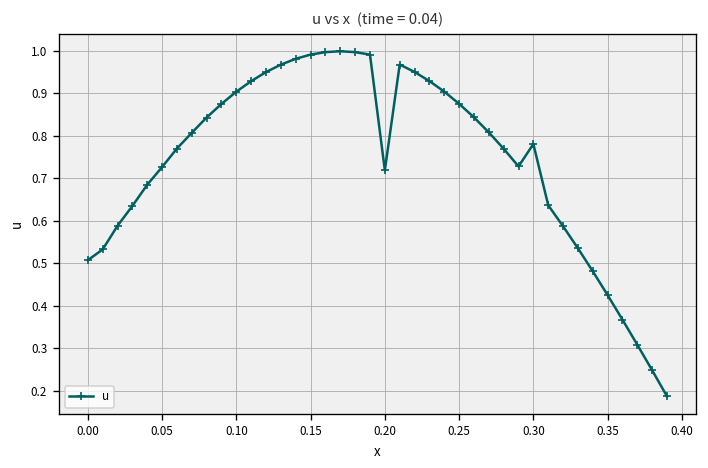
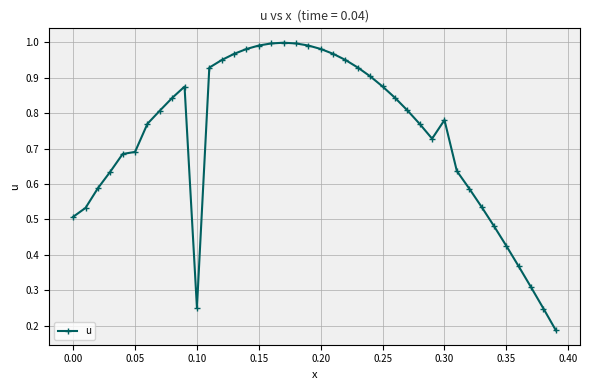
0.05: 0.73 -> 0.69
0.10: 0.90 -> 0.25
0.20: 0.72 -> 0.98
